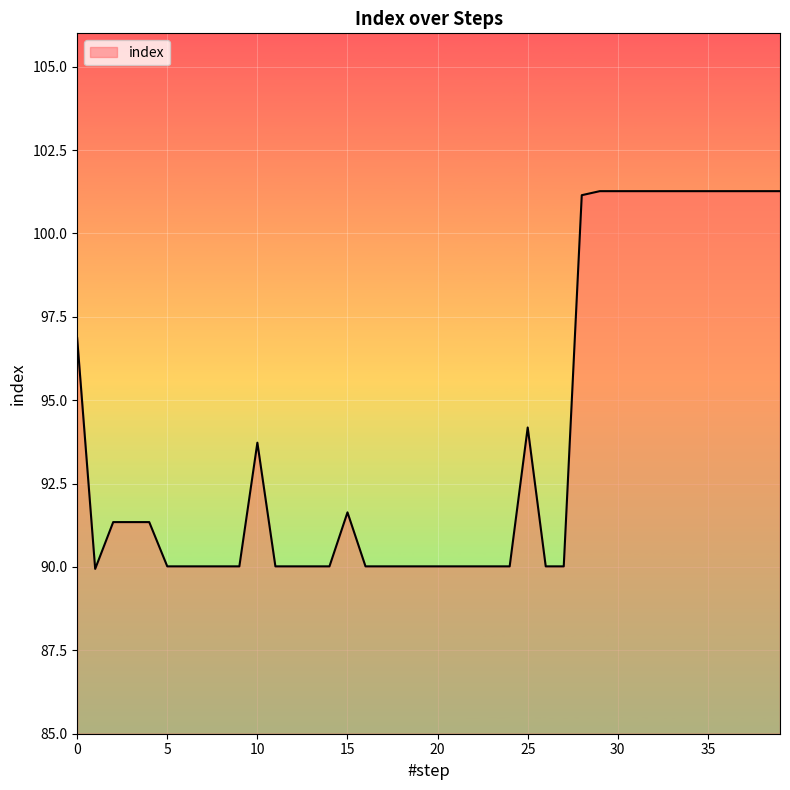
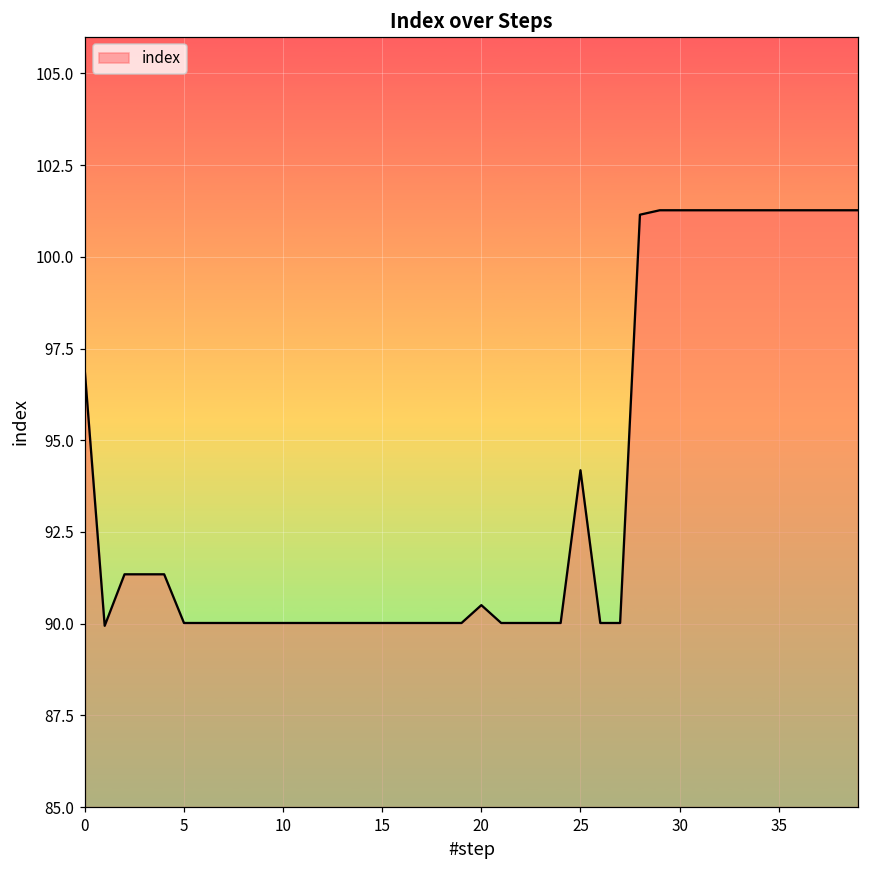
10: 93.7 -> 90.0
15: 91.6 -> 90.0
20: 90.0 -> 90.5
